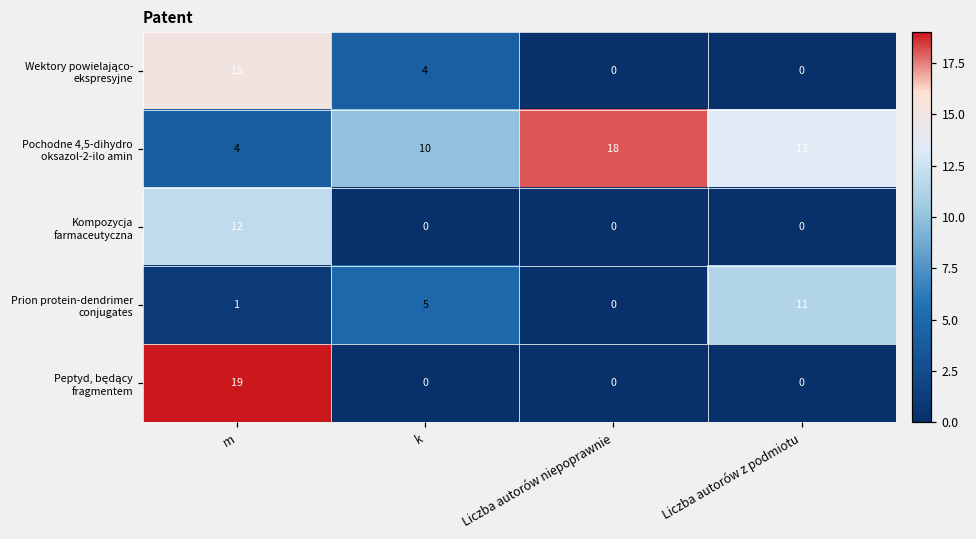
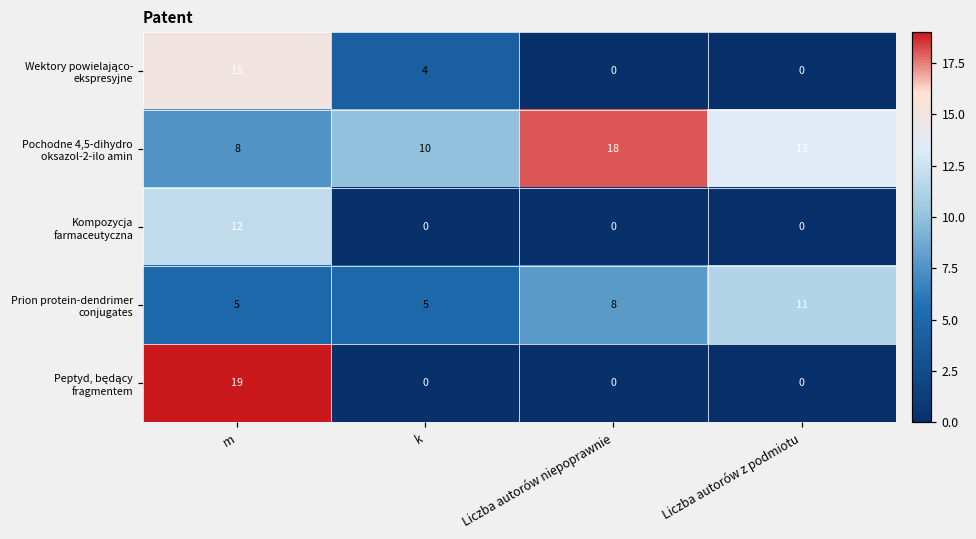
Pochodne 4,5-dihydro oksazol-2-ilo amin, m: 4 -> 8
Prion protein-dendrimer conjugates, m: 1 -> 5
Prion protein-dendrimer conjugates, Liczba autorów niepoprawnie: 0 -> 8
